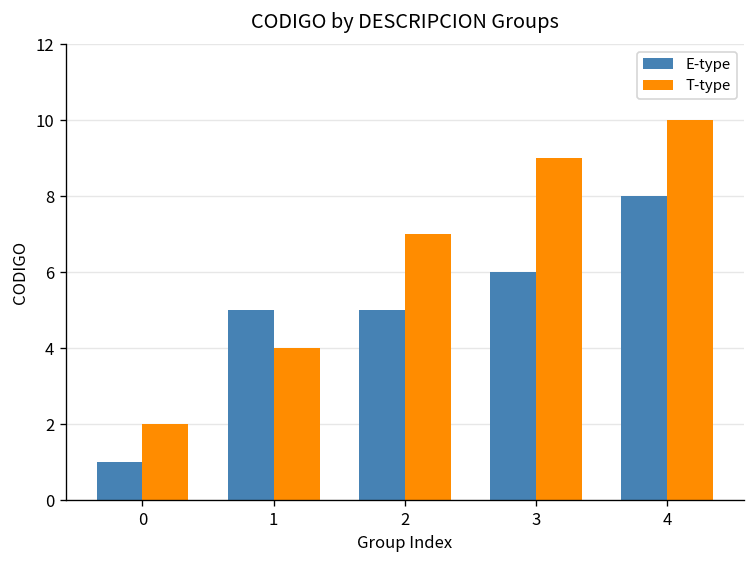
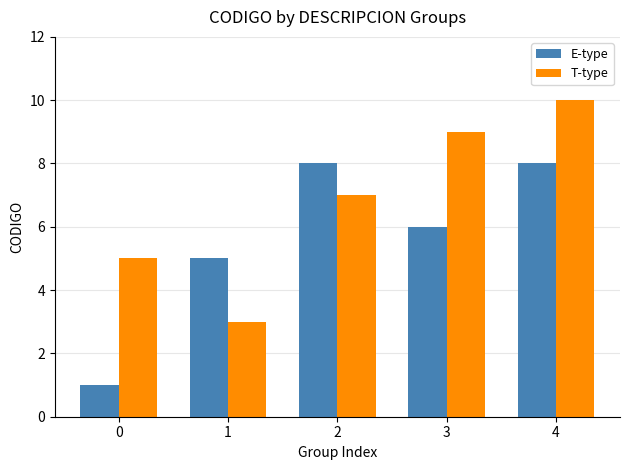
T-type, 0: 2 -> 5
T-type, 1: 4 -> 3
E-type, 2: 5 -> 8
